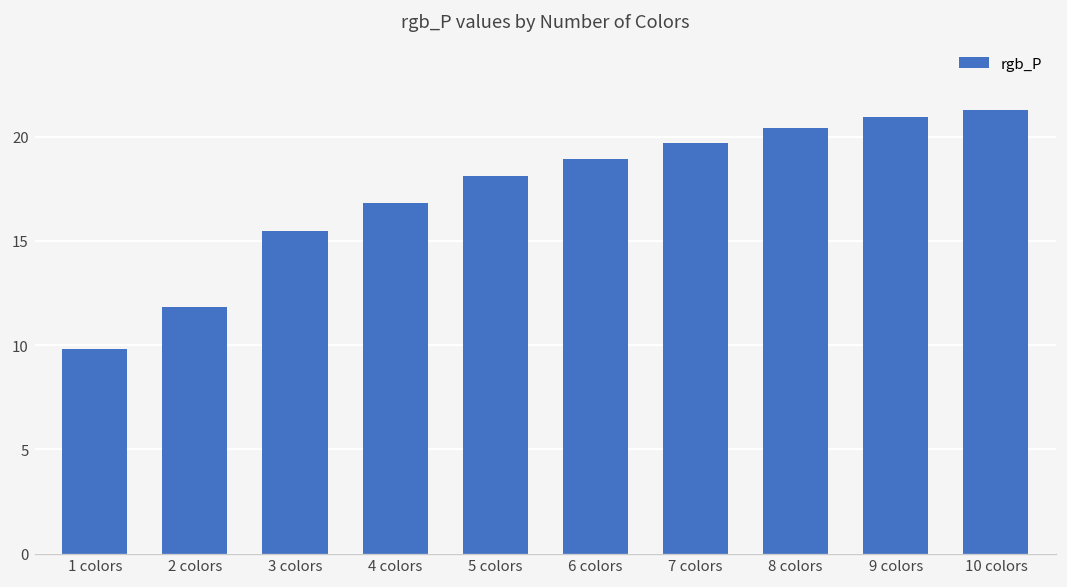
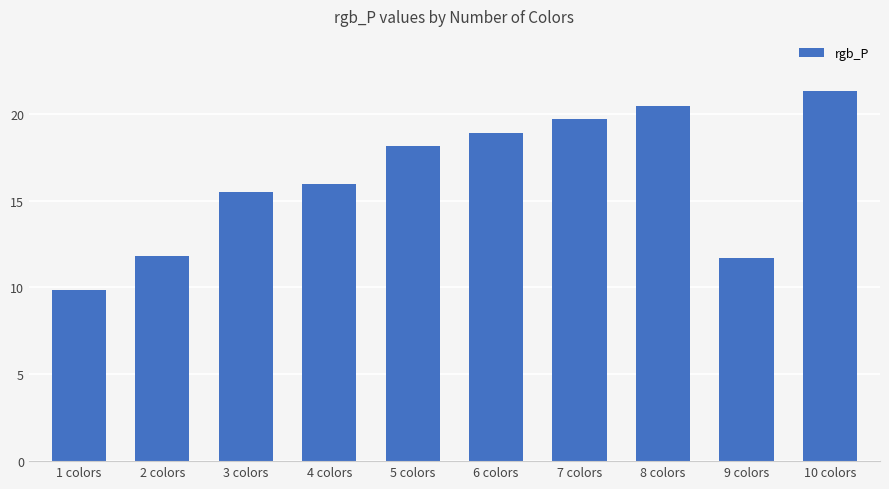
4 colors: 16.8 -> 15.9
9 colors: 20.9 -> 11.7
